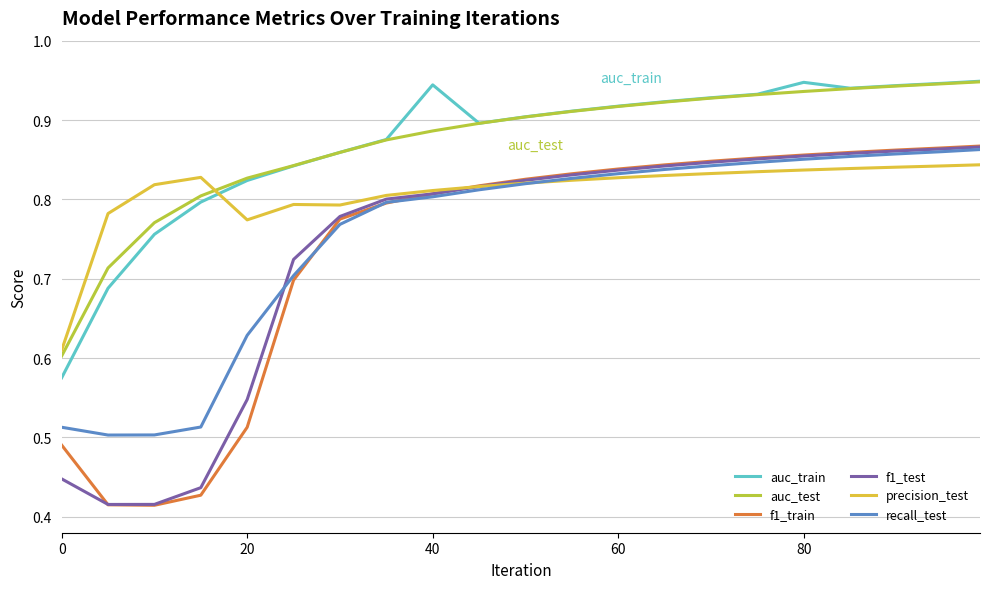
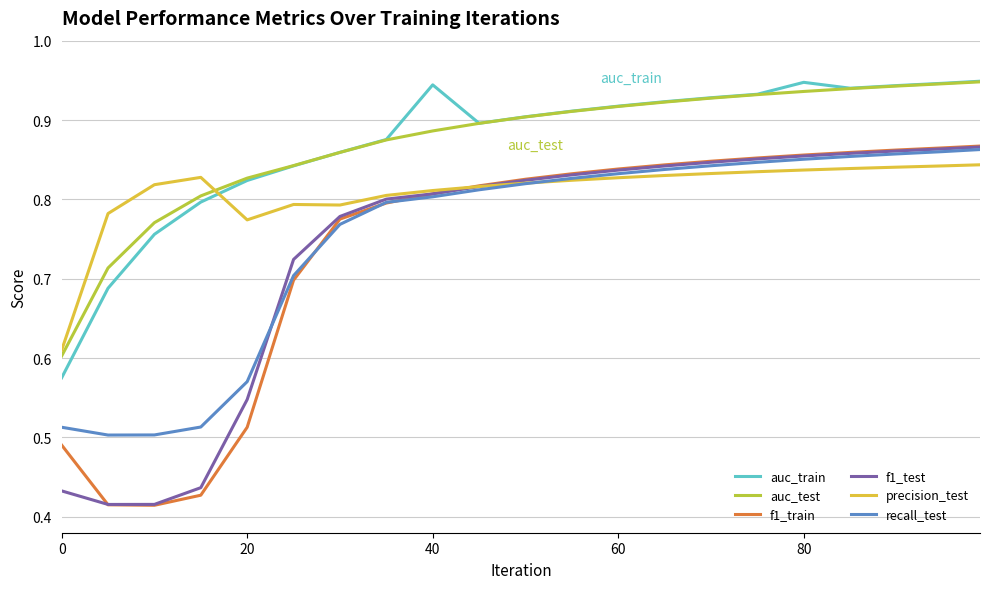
f1_test, 0: 0.45 -> 0.43
recall_test, 20: 0.63 -> 0.57
